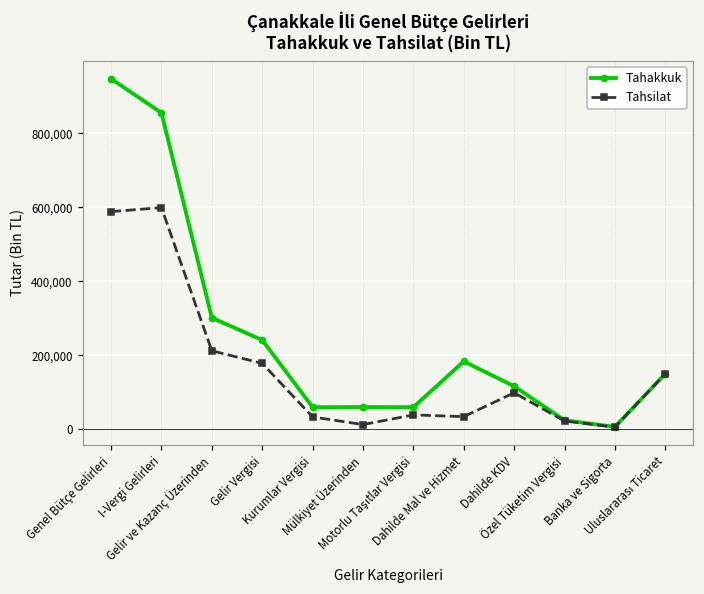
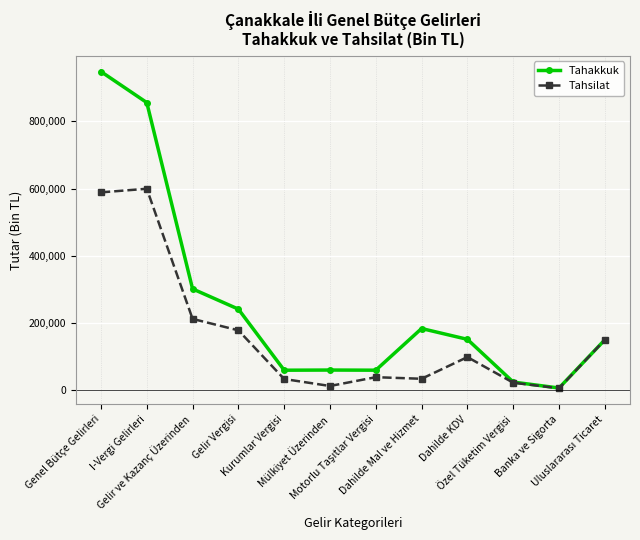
Tahakkuk, Dahilde KDV: 120,000 -> 150,000
